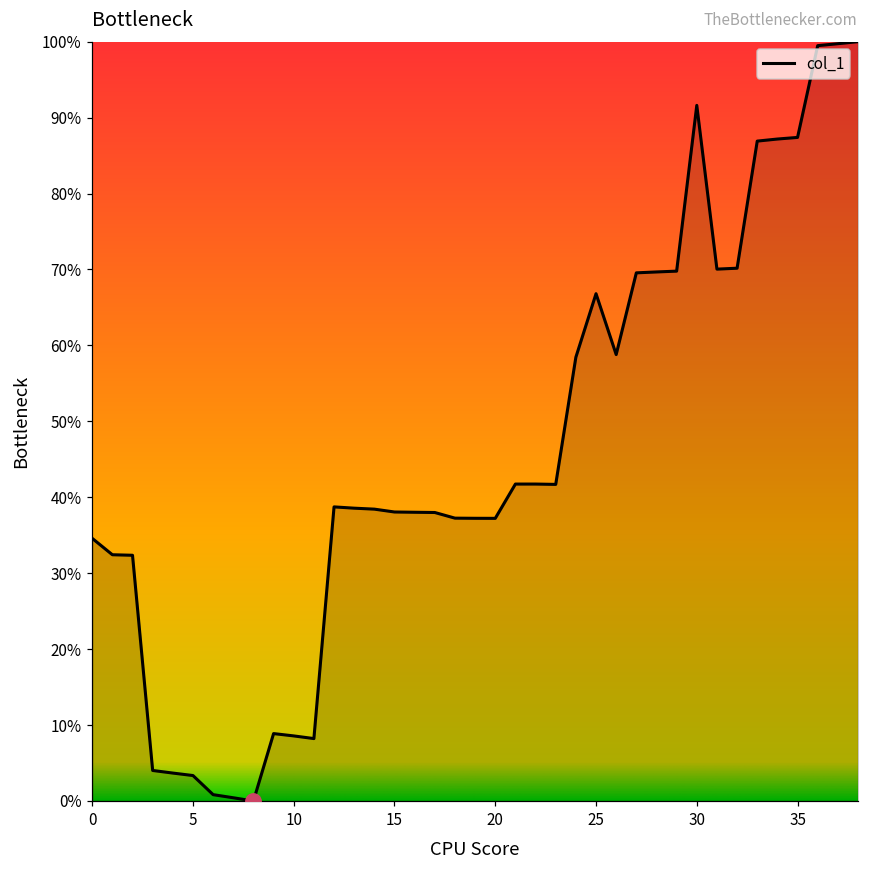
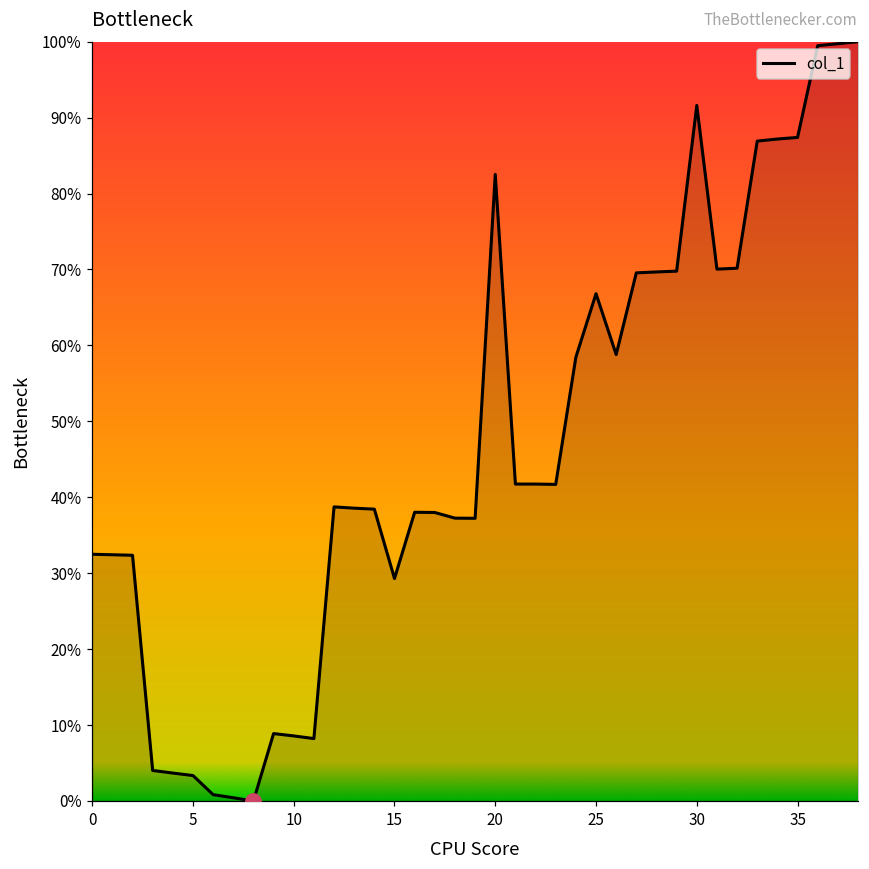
col_1, 0: 35% -> 32%
col_1, 15: 38% -> 29%
col_1, 20: 37% -> 83%
